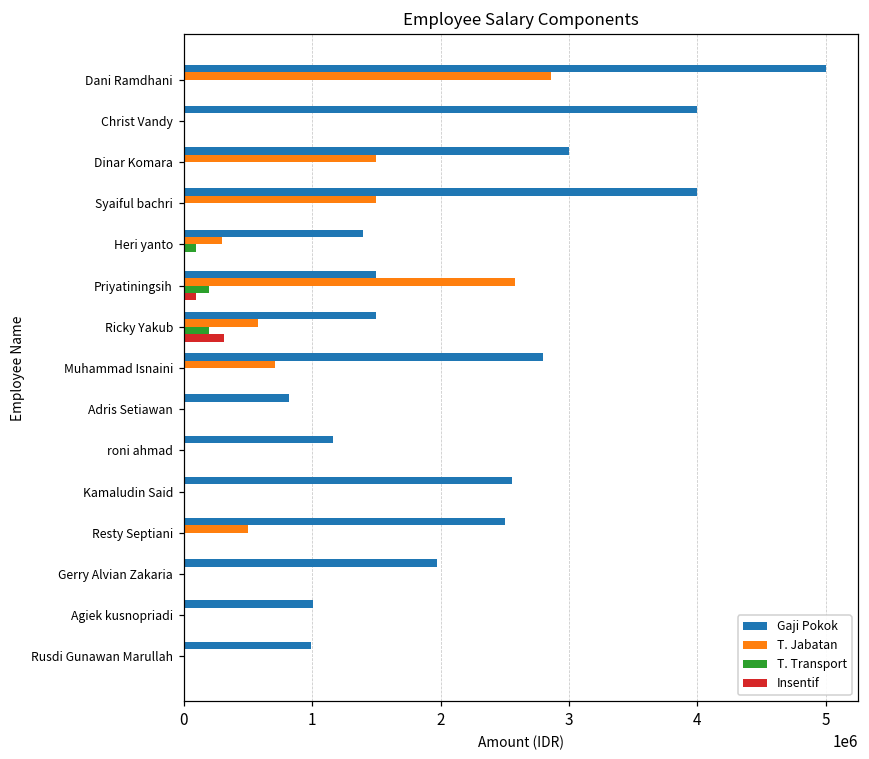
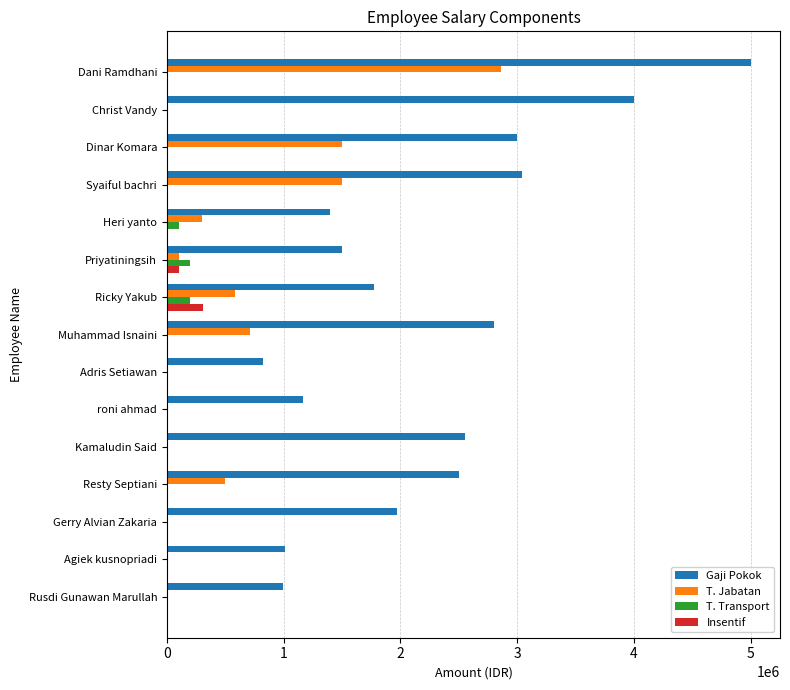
Gaji Pokok, Syaiful bachri: 4000000 -> 3040000
T. Jabatan, Priyatiningsih: 2580000 -> 100000
Gaji Pokok, Ricky Yakub: 1500000 -> 1770000
